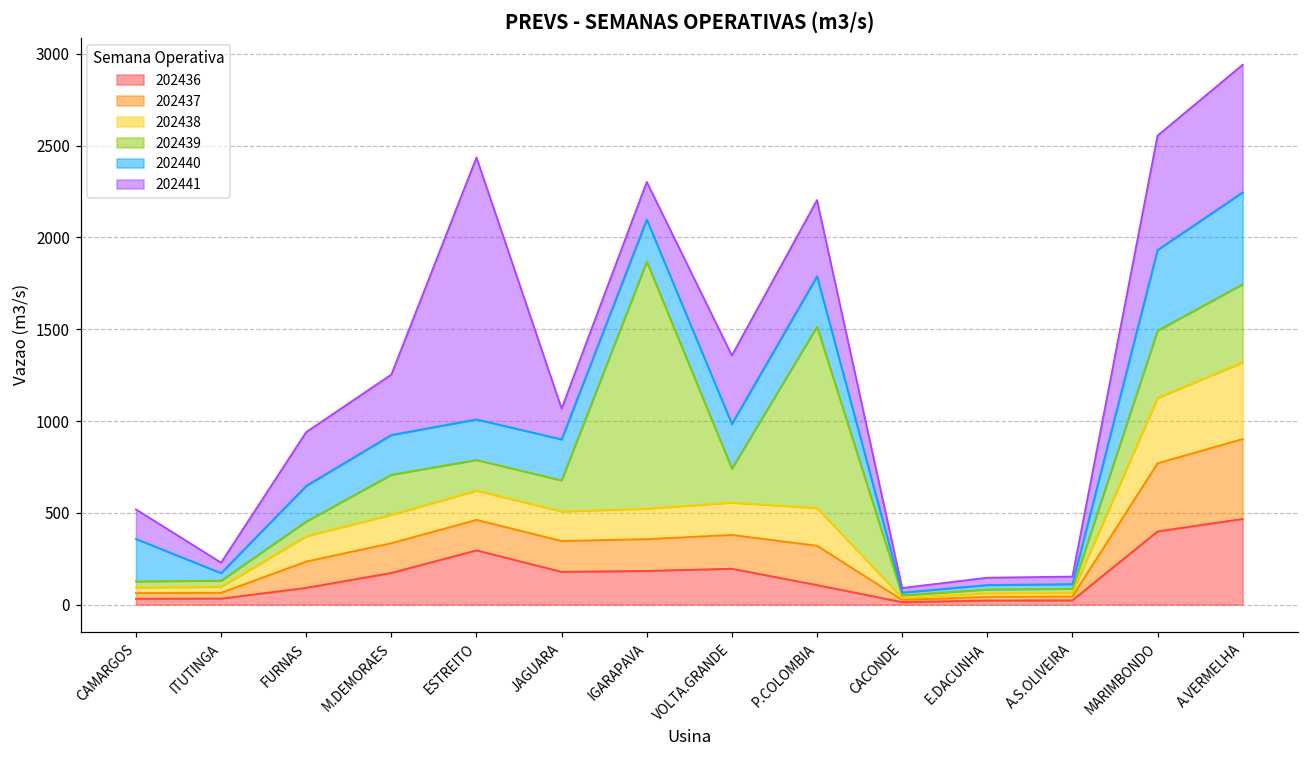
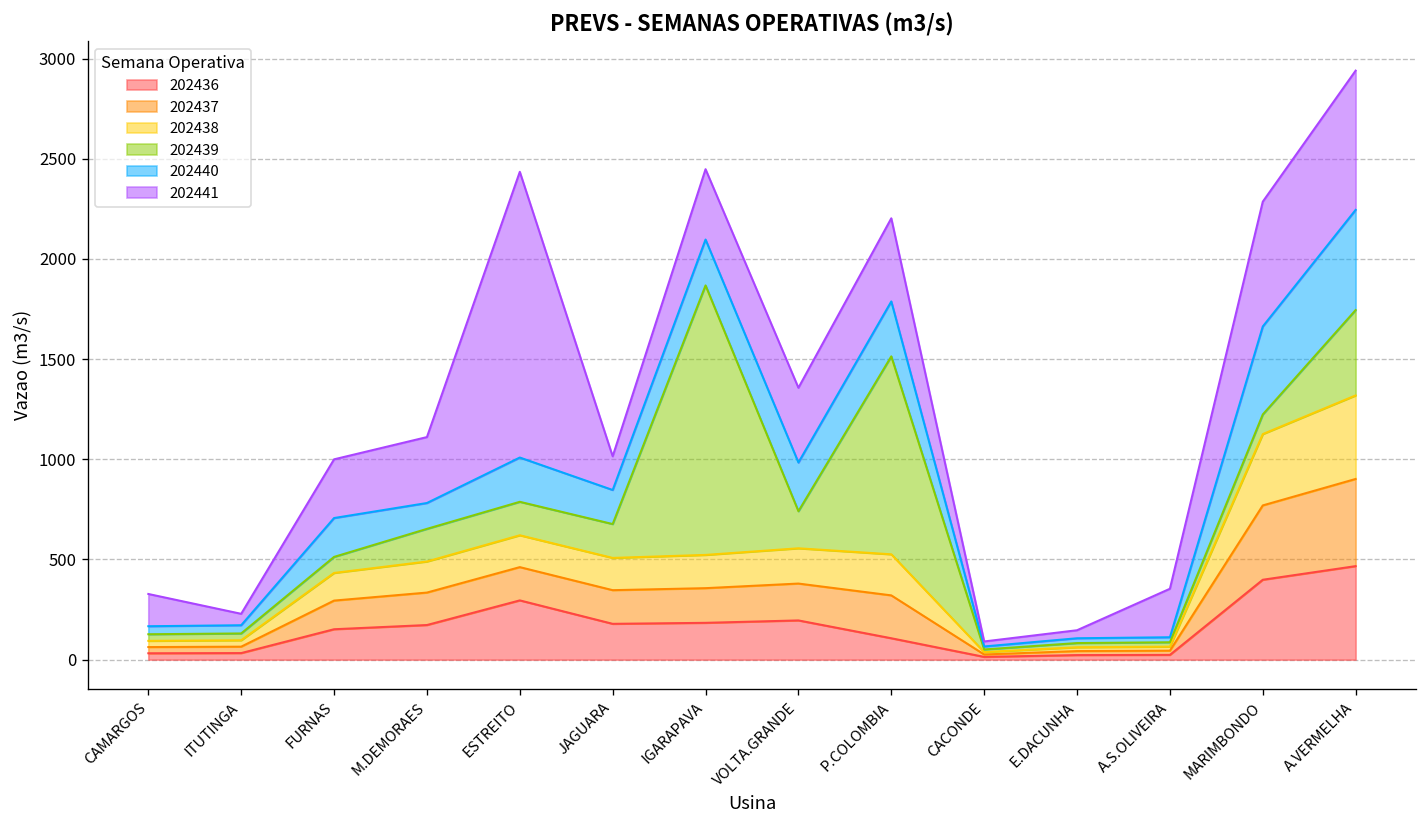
202440, CAMARGOS: 230 -> 40
202436, FURNAS: 90 -> 150
202439, M.DEMORAES: 220 -> 160
202440, M.DEMORAES: 220 -> 130
202440, JAGUARA: 220 -> 170
202441, IGARAPAVA: 210 -> 350
202441, A.S.OLIVEIRA: 40 -> 240
202439, MARIMBONDO: 370 -> 100
